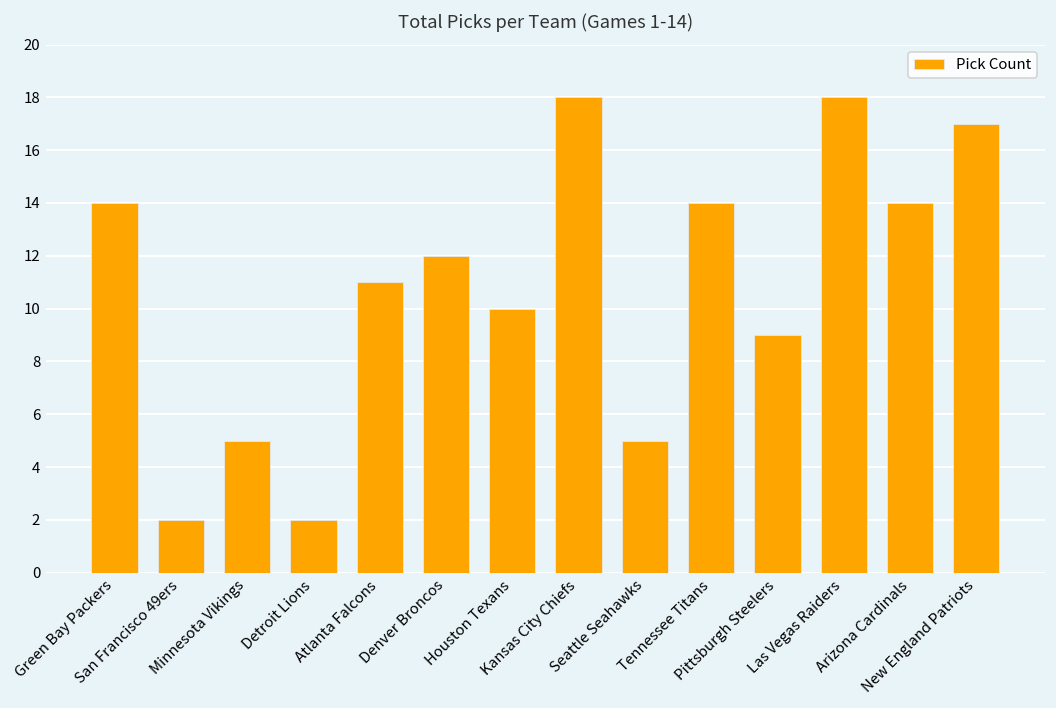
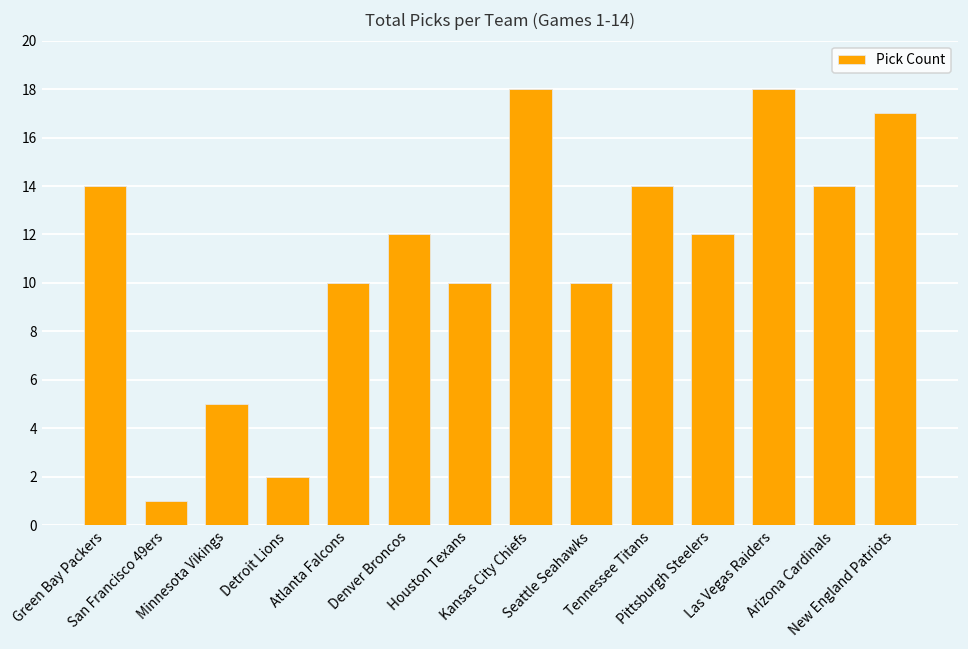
San Francisco 49ers: 2 -> 1
Atlanta Falcons: 11 -> 10
Seattle Seahawks: 5 -> 10
Pittsburgh Steelers: 9 -> 12
